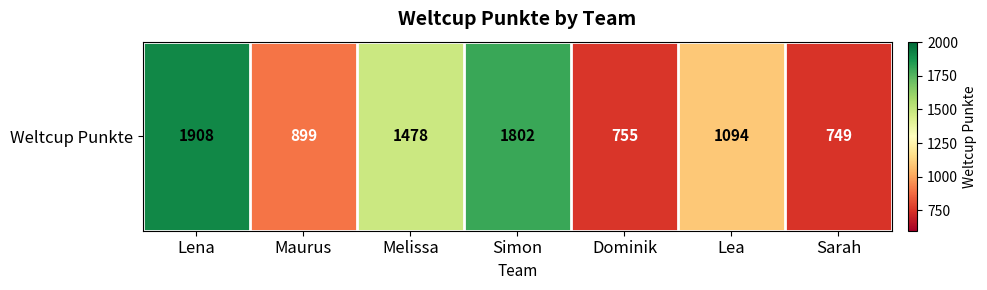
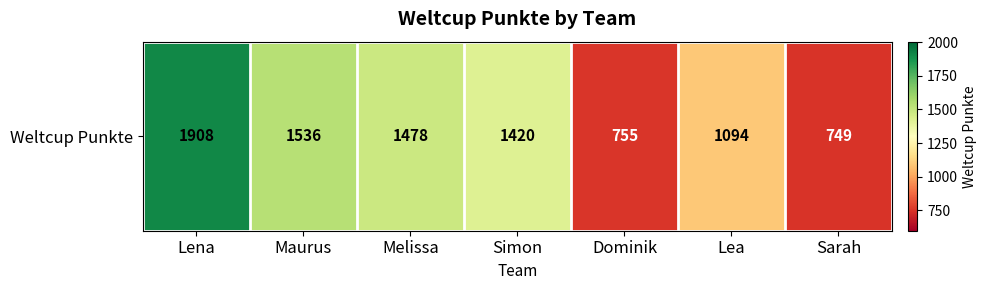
Weltcup Punkte, Maurus: 899 -> 1536
Weltcup Punkte, Simon: 1802 -> 1420
